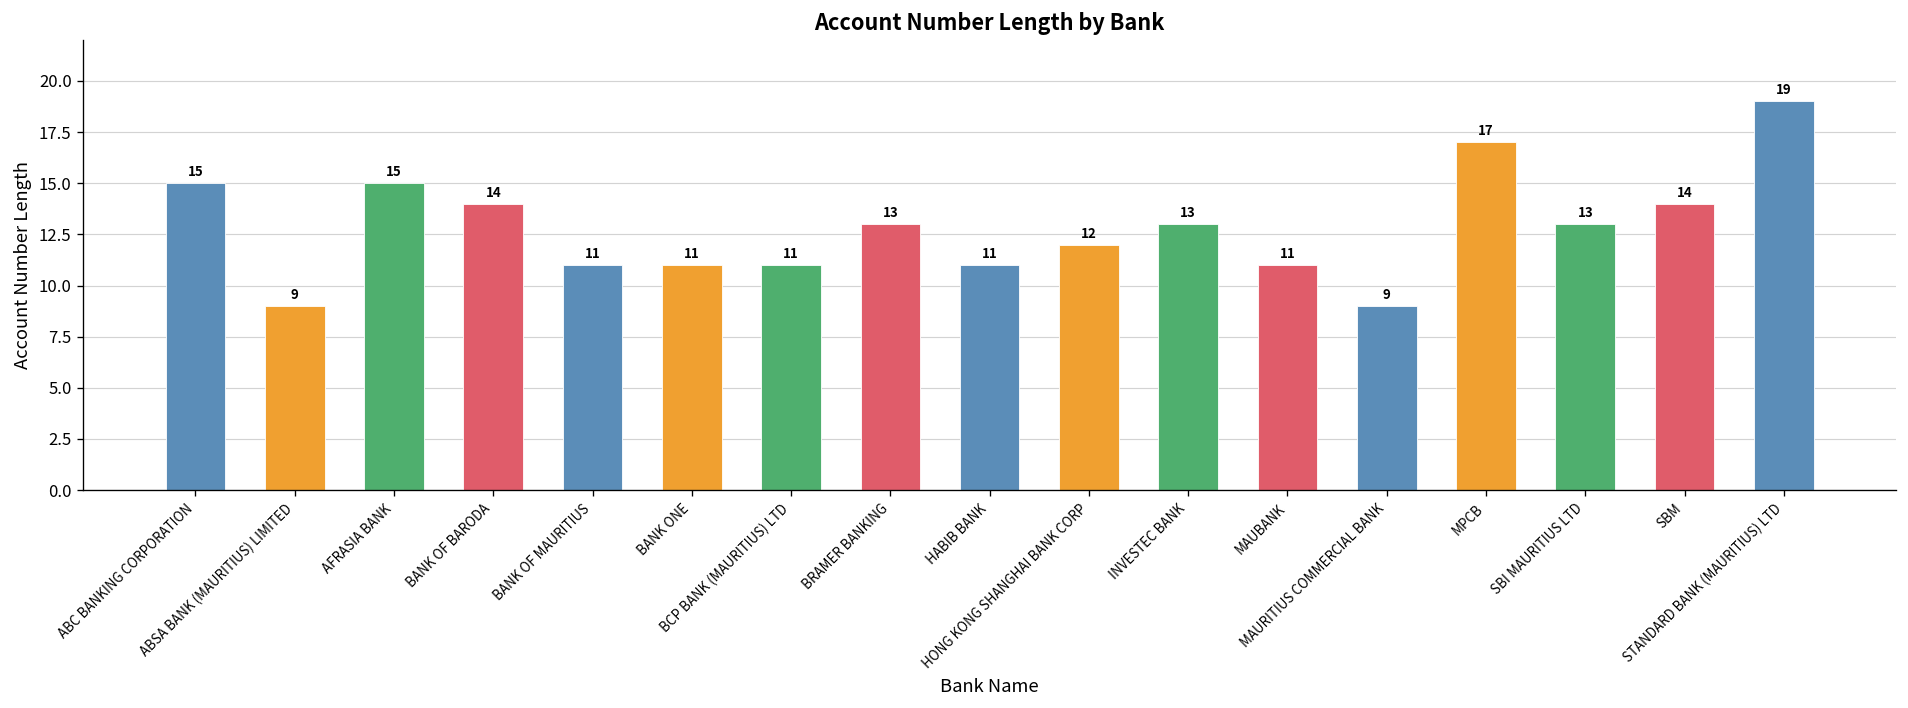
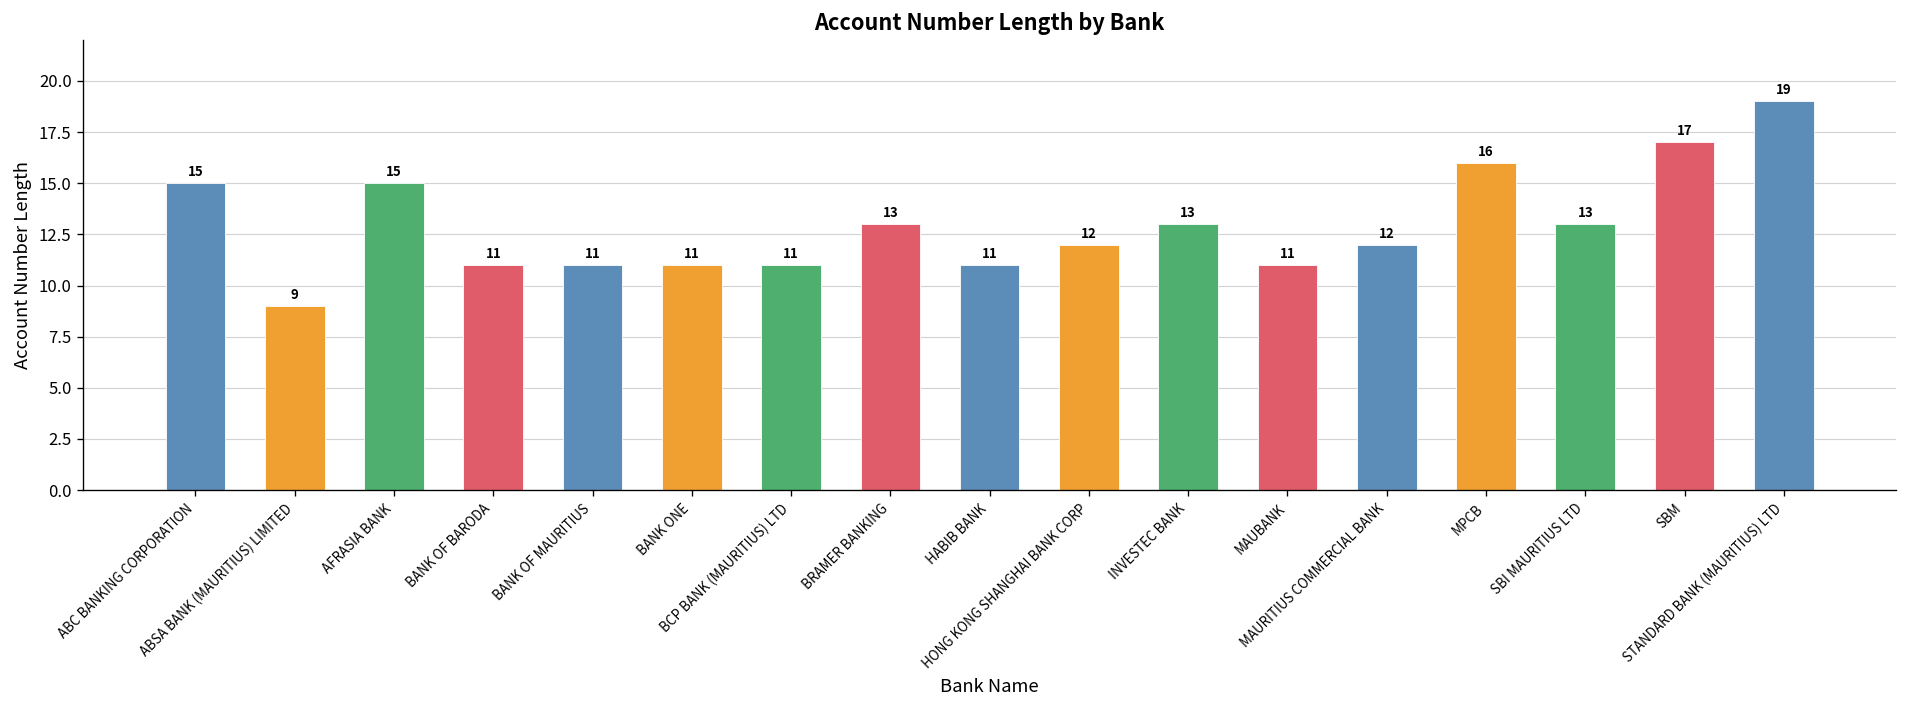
BANK OF BARODA: 14 -> 11
MAURITIUS COMMERCIAL BANK: 9 -> 12
MPCB: 17 -> 16
SBM: 14 -> 17
